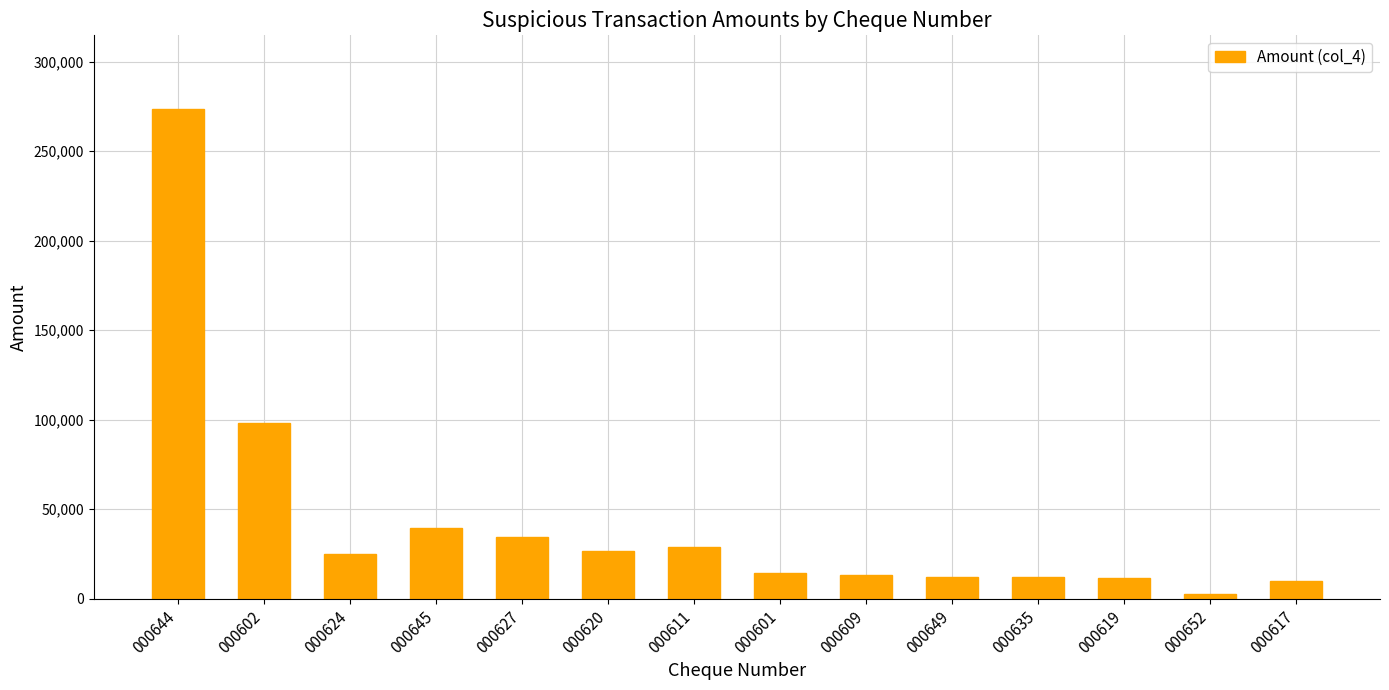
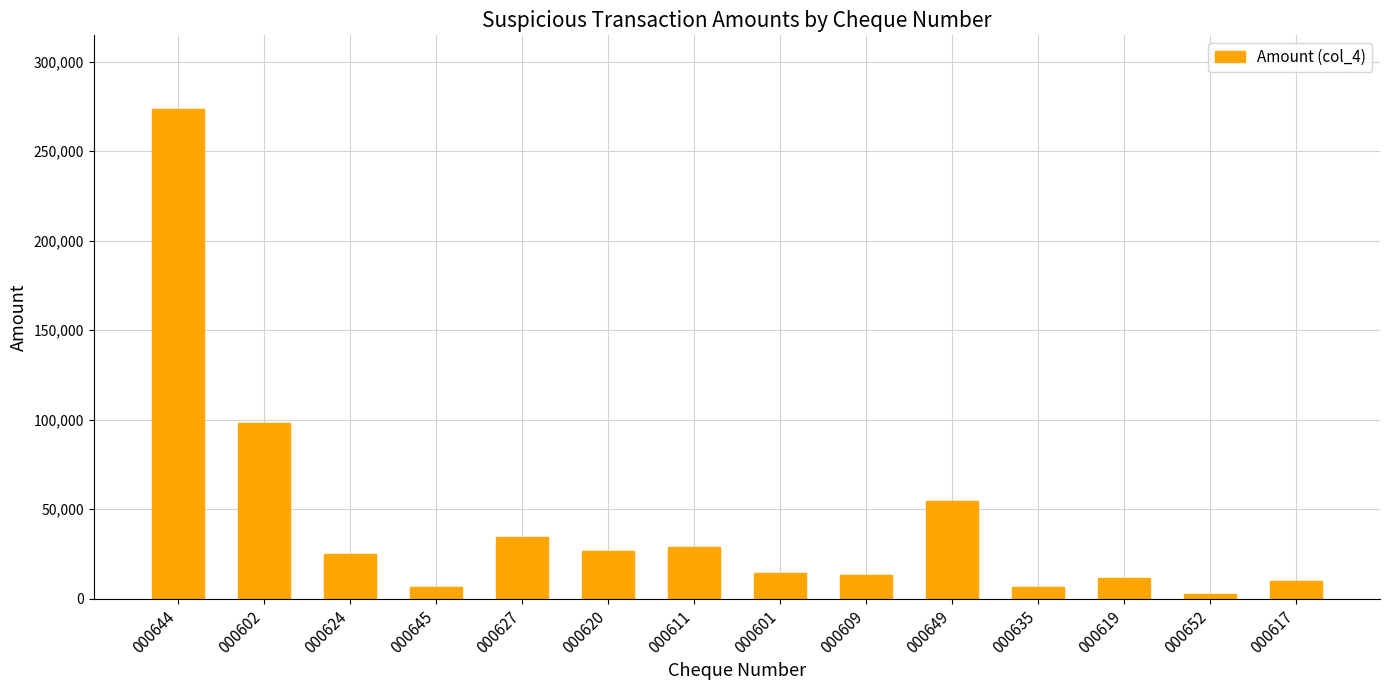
000645: 40,000 -> 7,000
000649: 12,000 -> 54,000
000635: 12,000 -> 7,000
